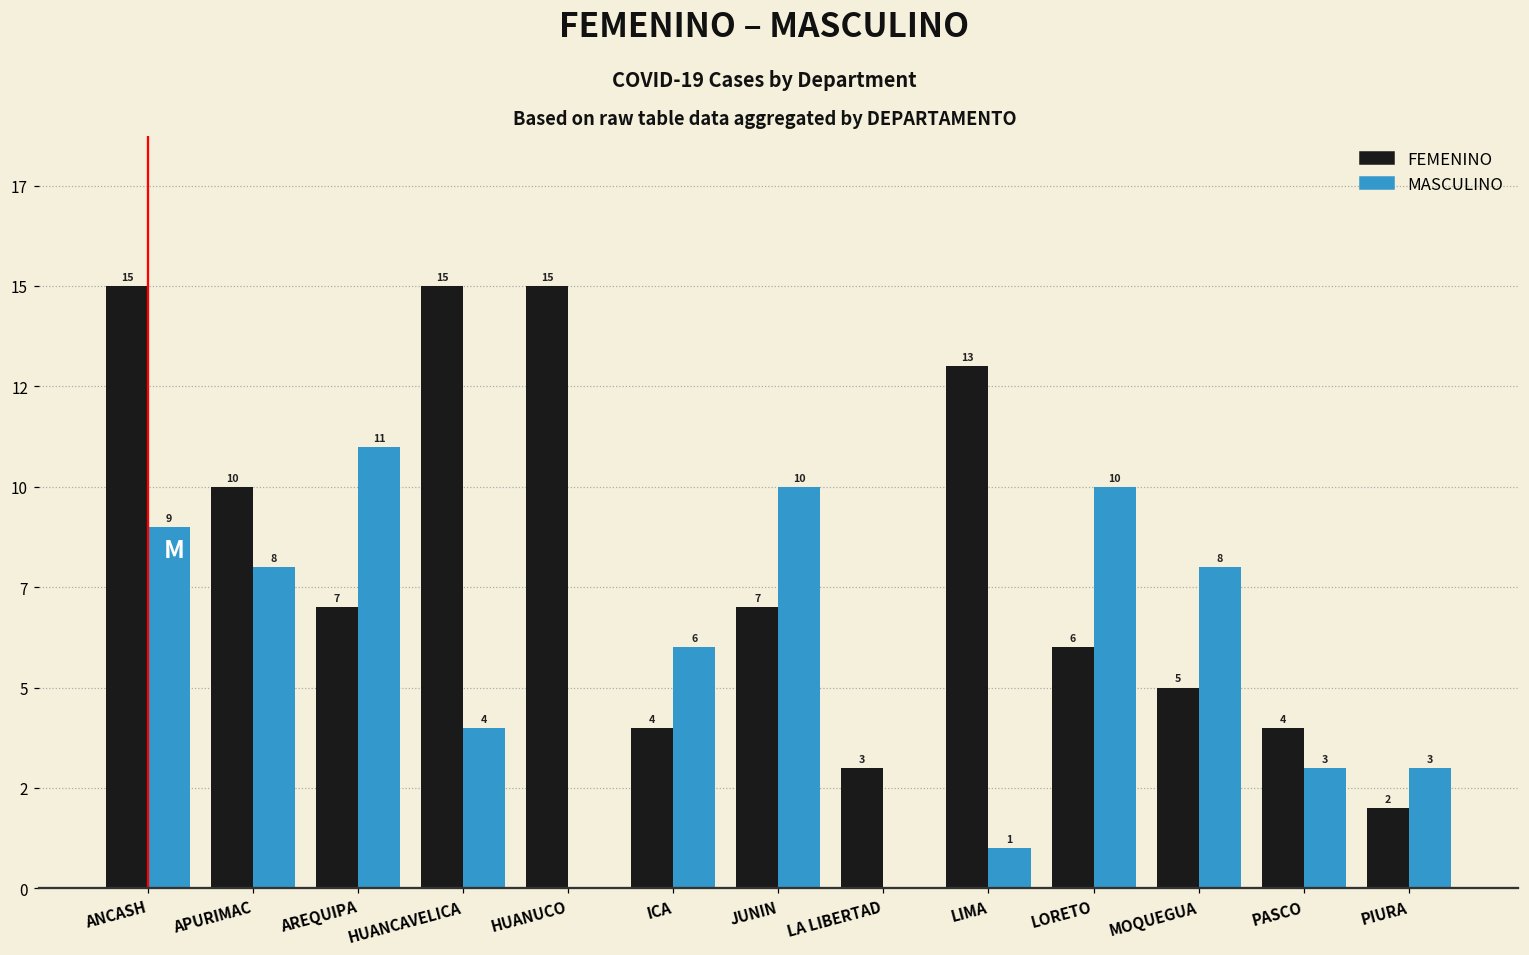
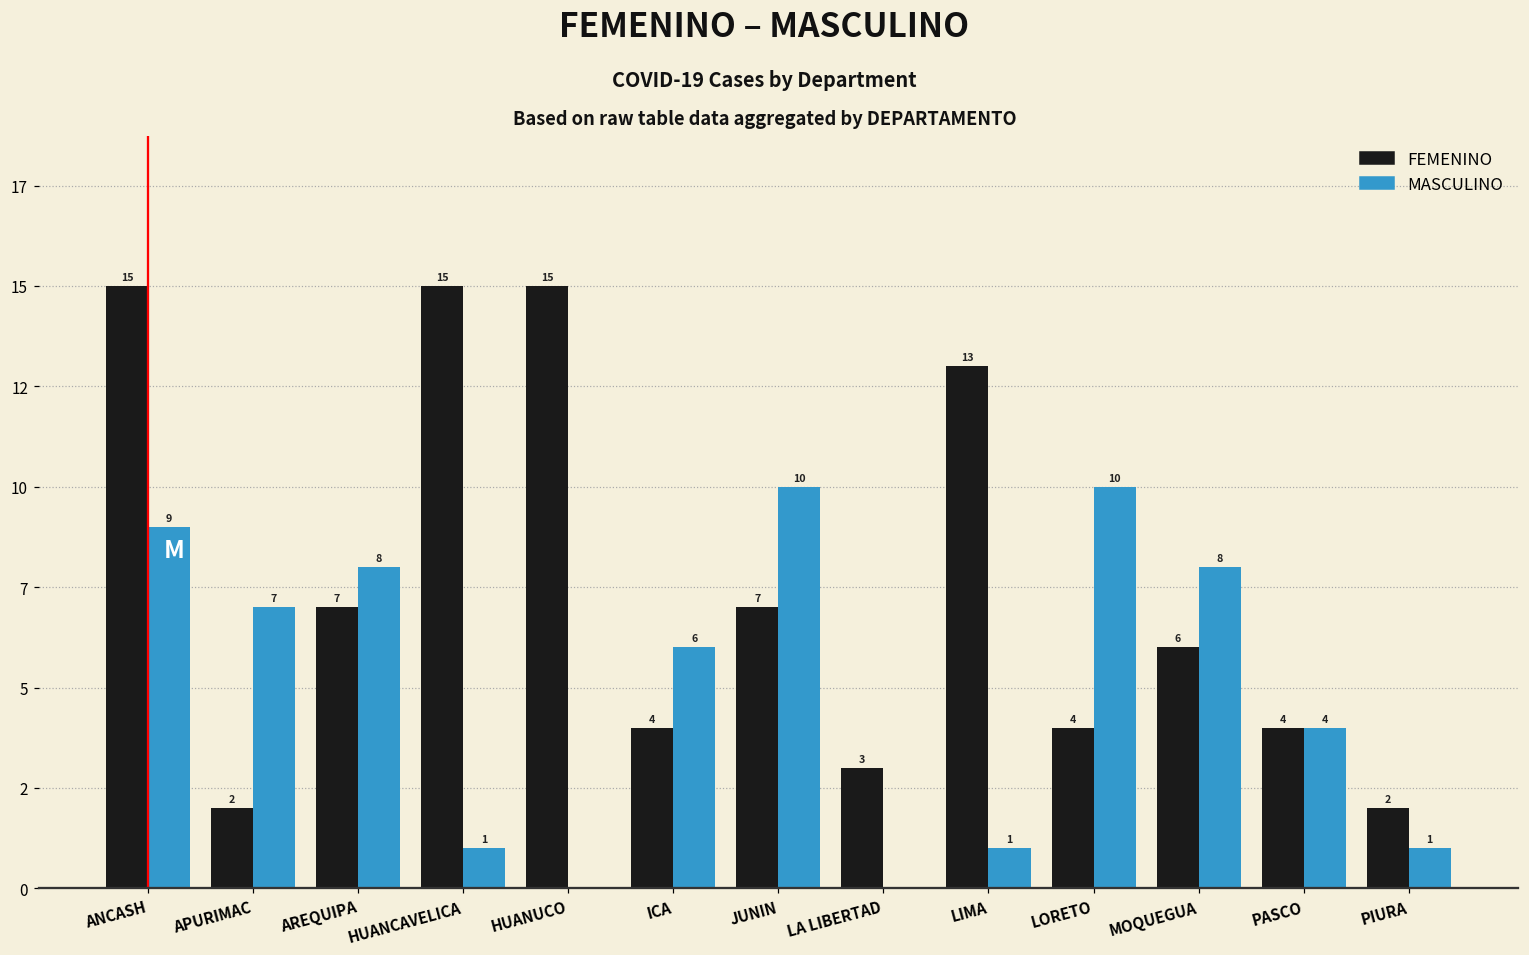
FEMENINO, APURIMAC: 10 -> 2
MASCULINO, APURIMAC: 8 -> 7
MASCULINO, AREQUIPA: 11 -> 8
MASCULINO, HUANCAVELICA: 4 -> 1
FEMENINO, LORETO: 6 -> 4
FEMENINO, MOQUEGUA: 5 -> 6
MASCULINO, PASCO: 3 -> 4
MASCULINO, PIURA: 3 -> 1
